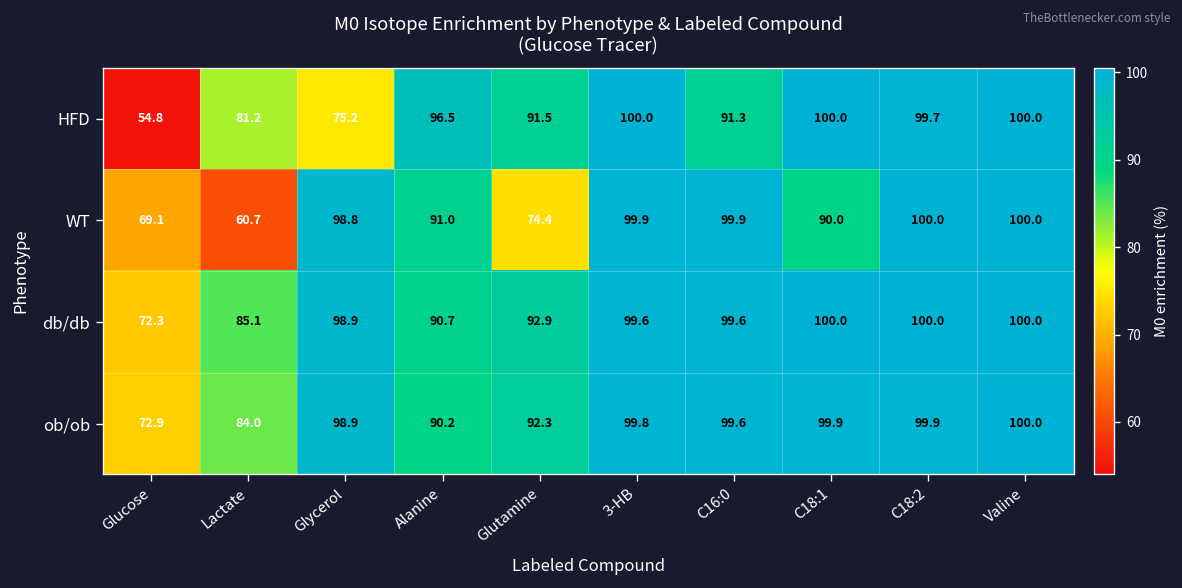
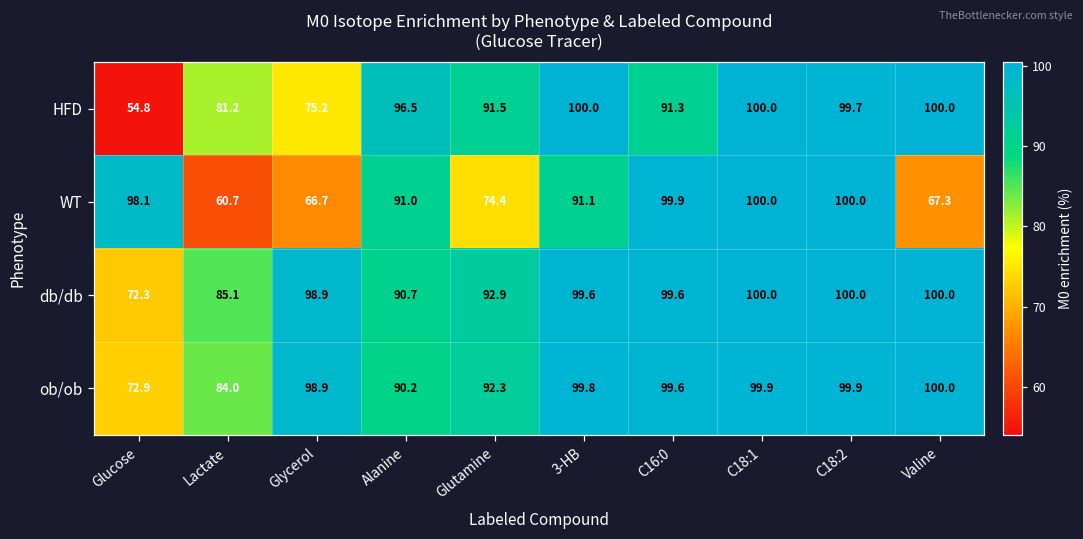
WT, Glucose: 69.1 -> 98.1
WT, Glycerol: 98.8 -> 66.7
WT, 3-HB: 99.9 -> 91.1
WT, C18:1: 90.0 -> 100.0
WT, Valine: 100.0 -> 67.3
